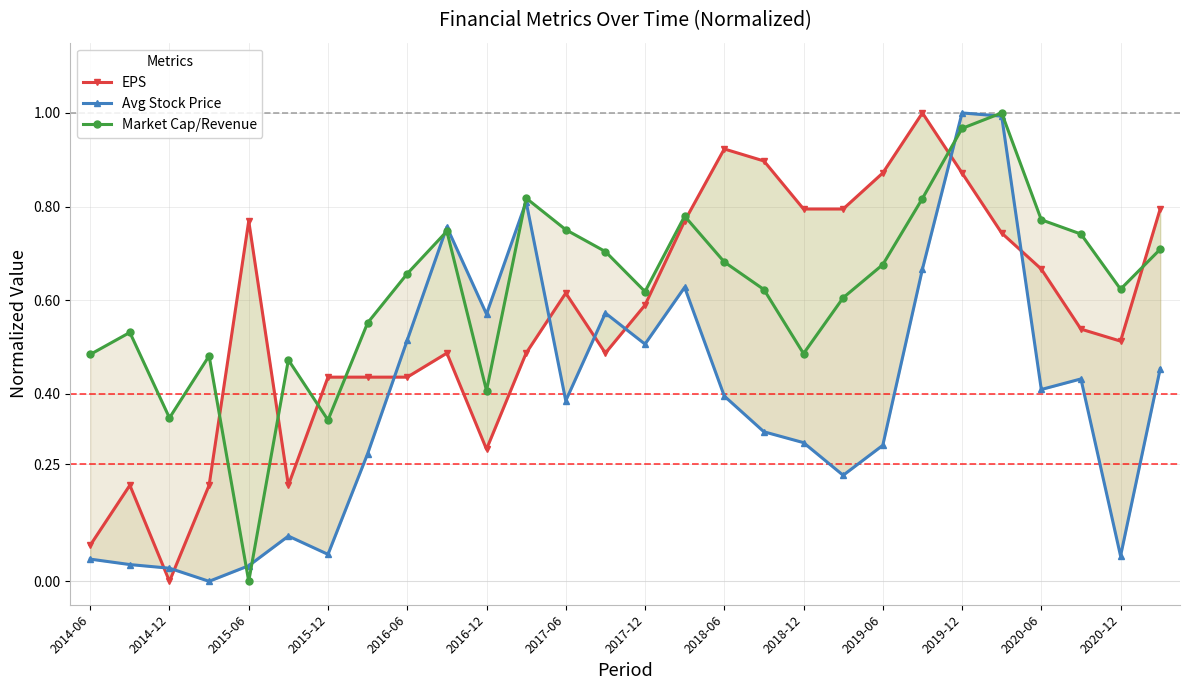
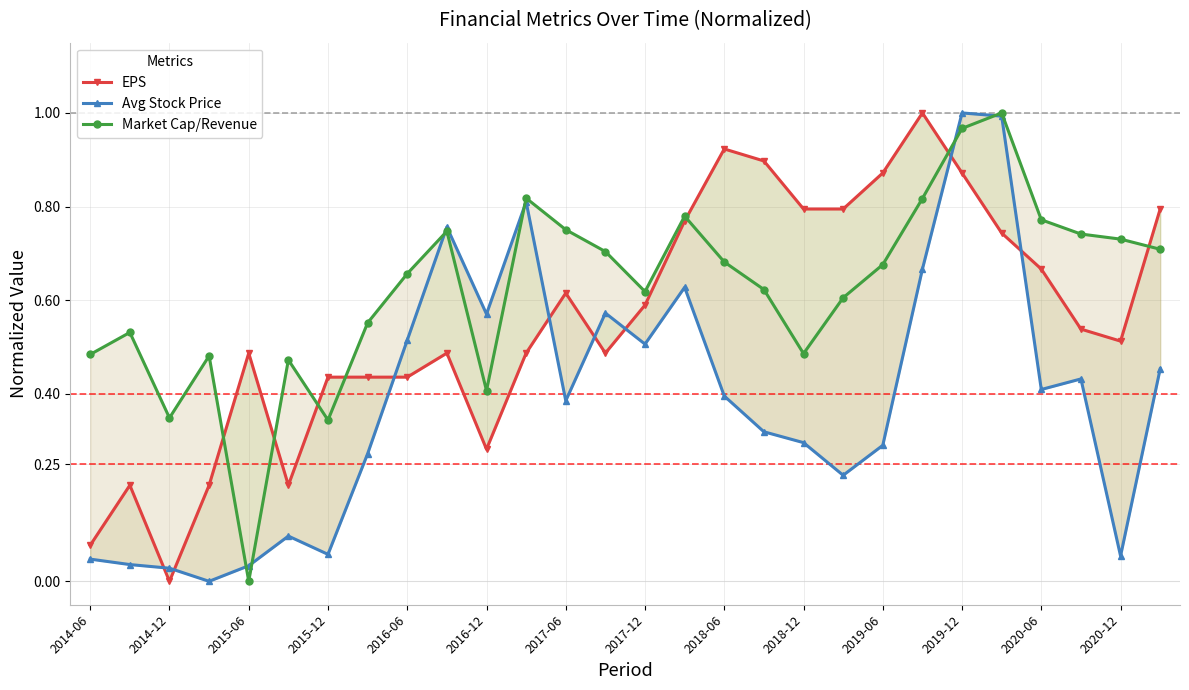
EPS, 2015-06: 0.77 -> 0.49
Market Cap/Revenue, 2020-12: 0.62 -> 0.73
